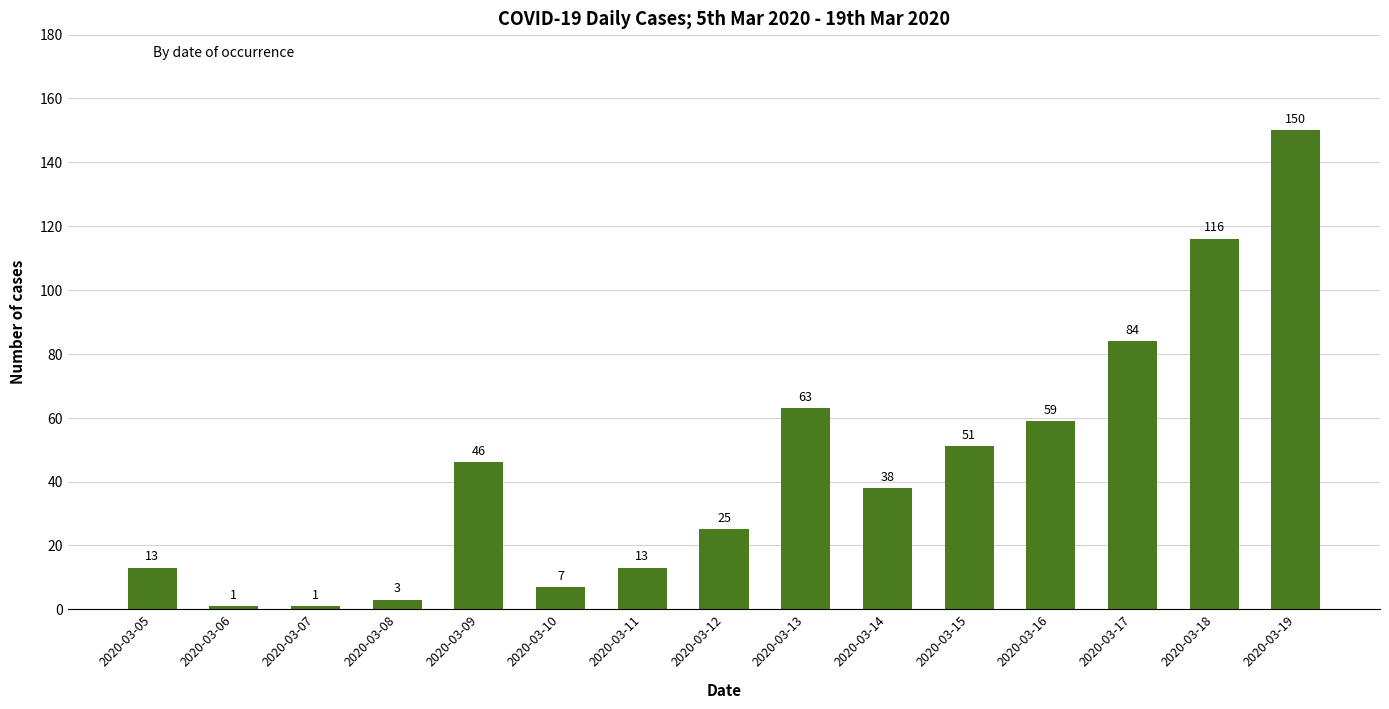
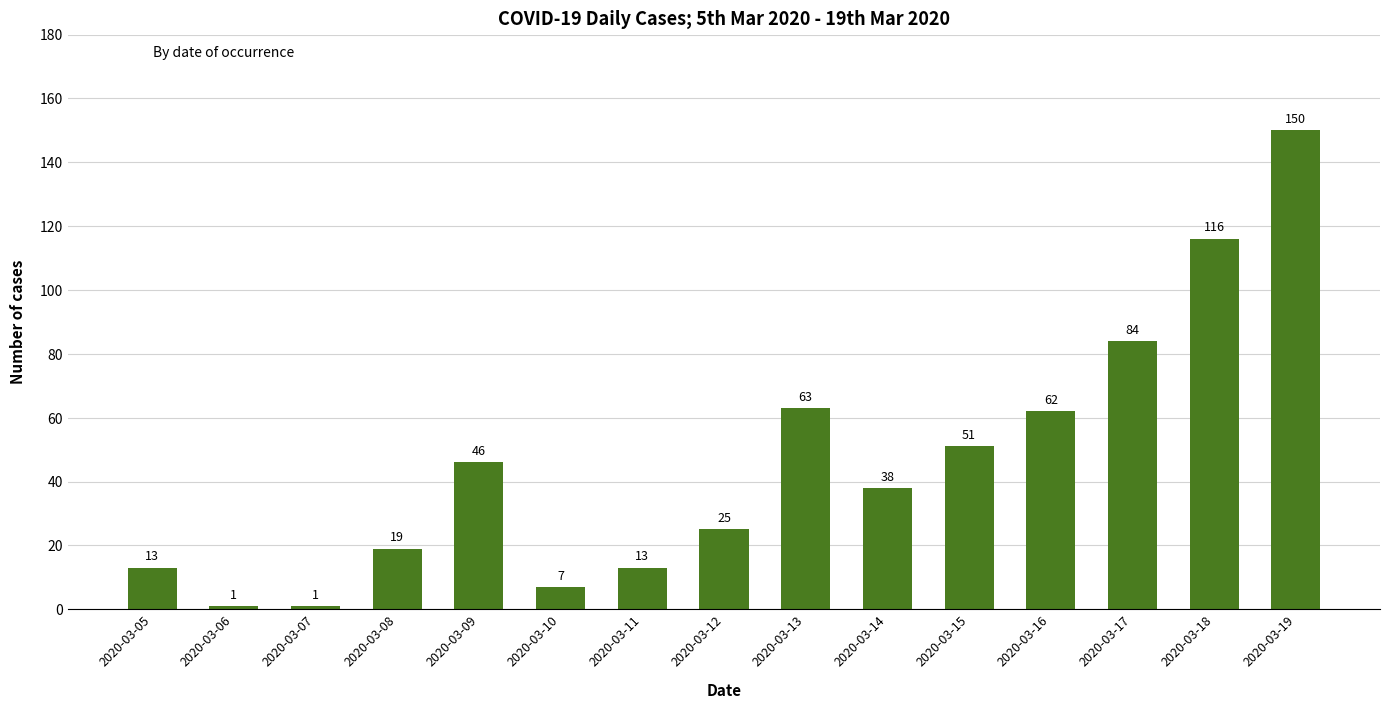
2020-03-08: 3 -> 19
2020-03-16: 59 -> 62
